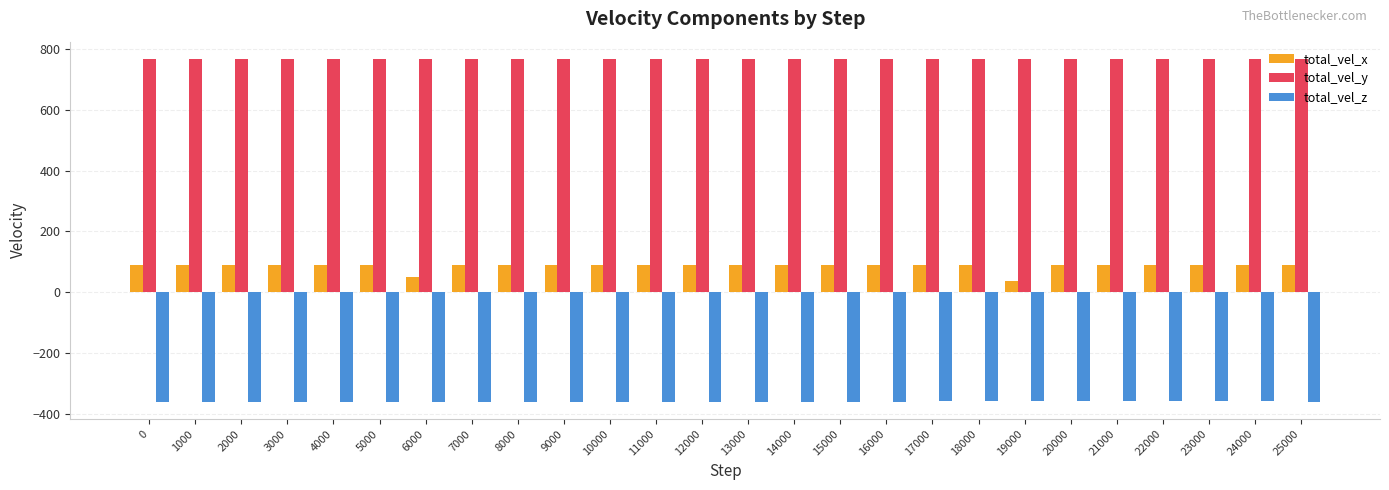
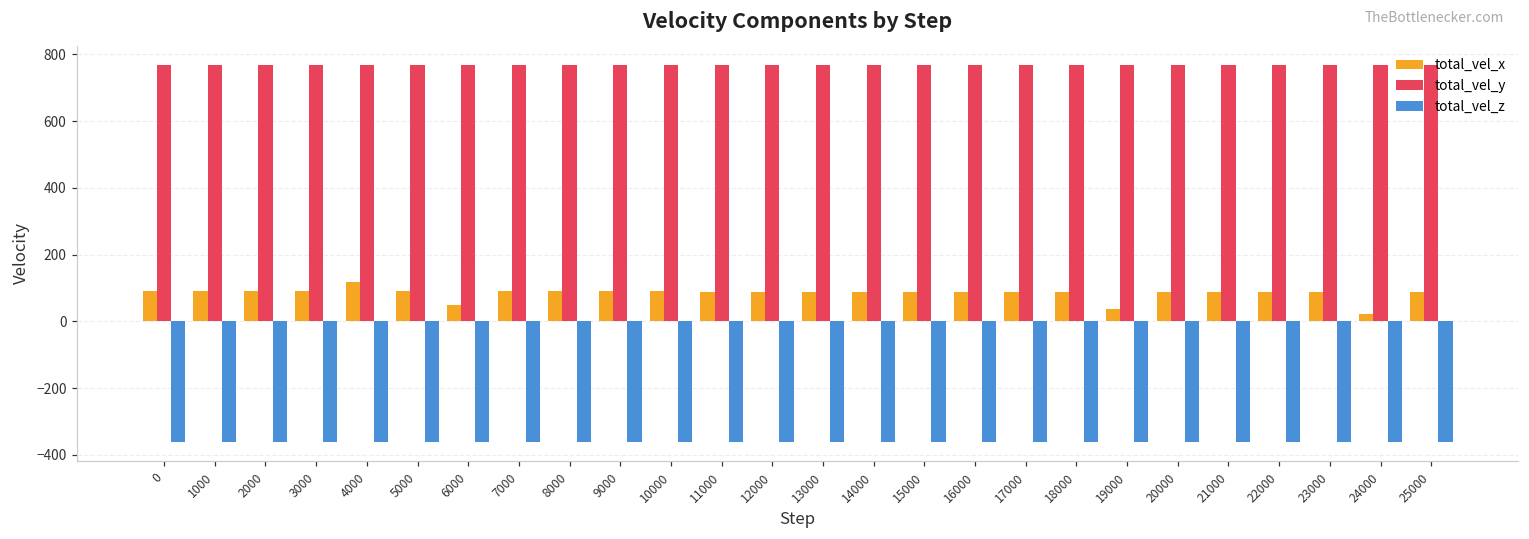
total_vel_x, 4000: 90 -> 120
total_vel_x, 24000: 90 -> 20
